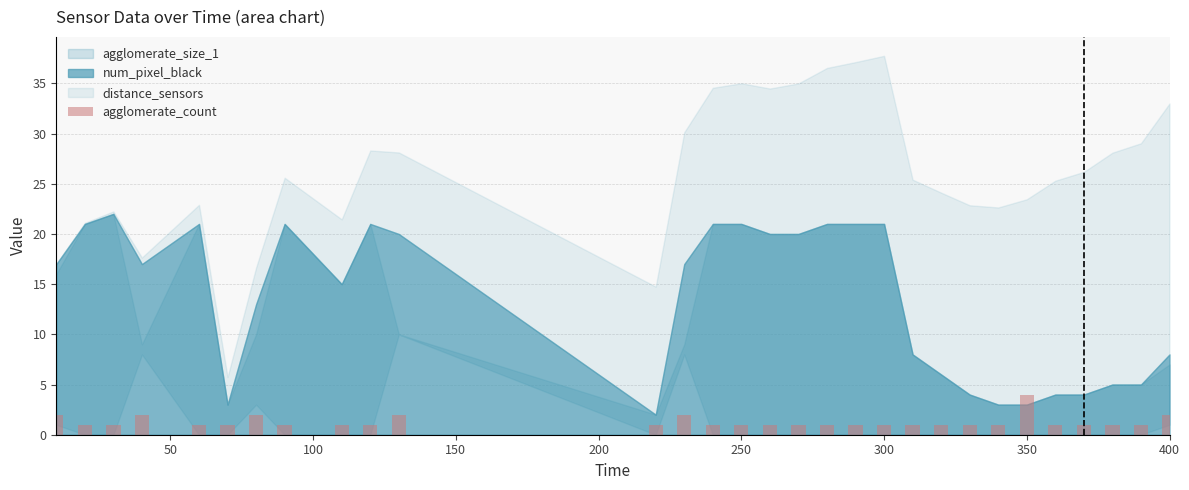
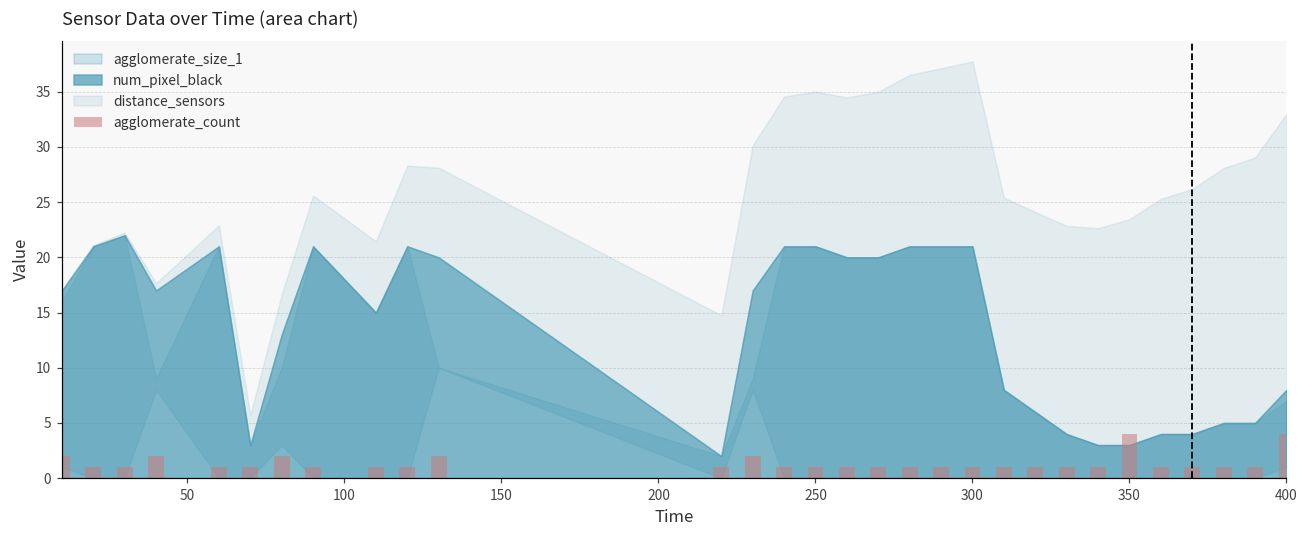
agglomerate_count, 400: 2 -> 4
